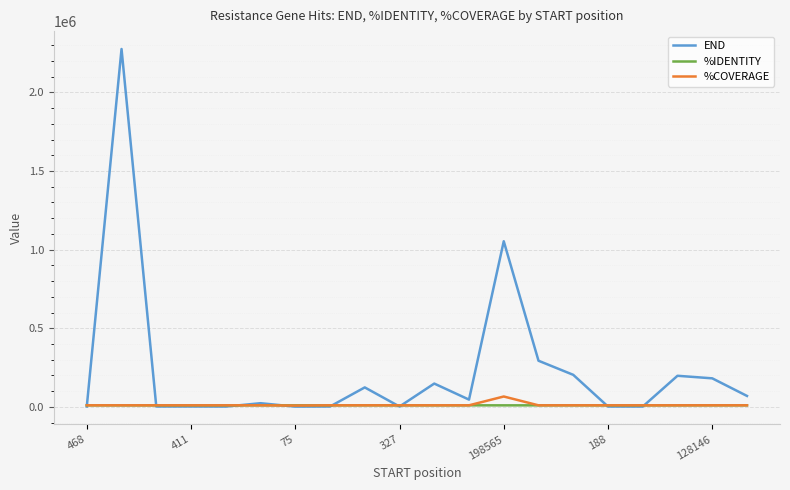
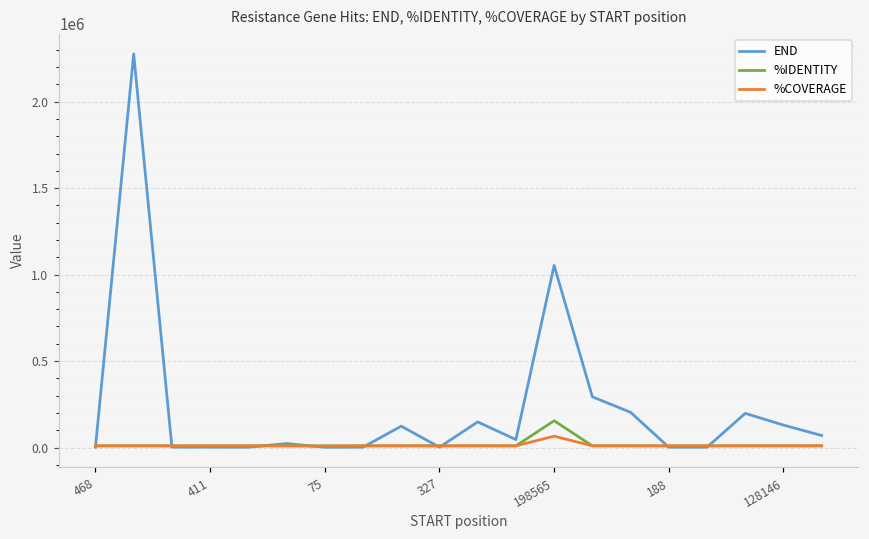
%IDENTITY, 198565: 10000 -> 160000
END, 128146: 180000 -> 130000
